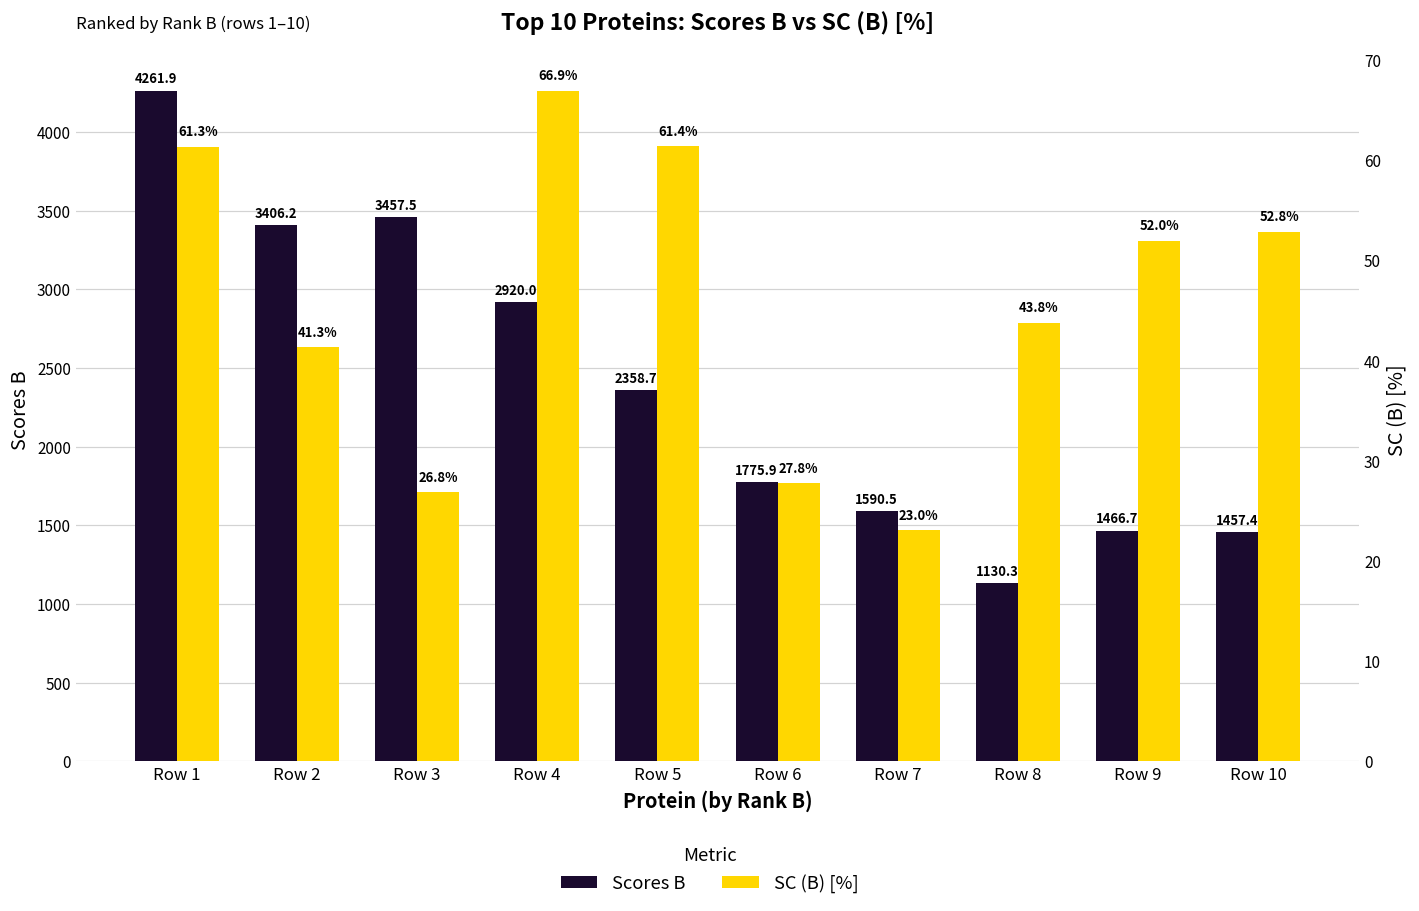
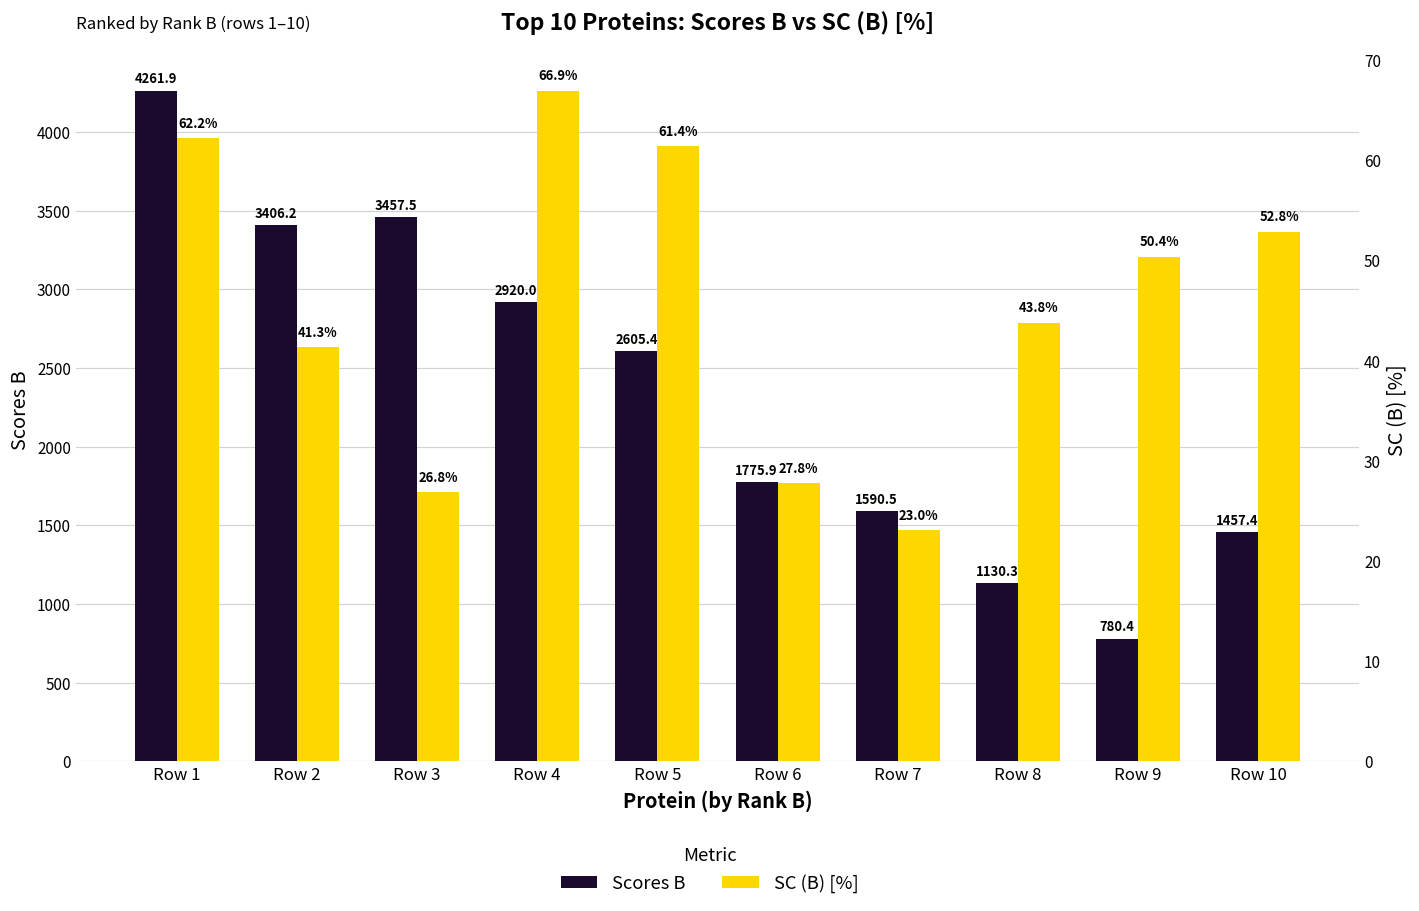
Scores B, Row 5: 2358.7 -> 2605.4
Scores B, Row 9: 1466.7 -> 780.4
SC (B) [%], Row 1: 61.3% -> 62.2%
SC (B) [%], Row 9: 52.0% -> 50.4%
